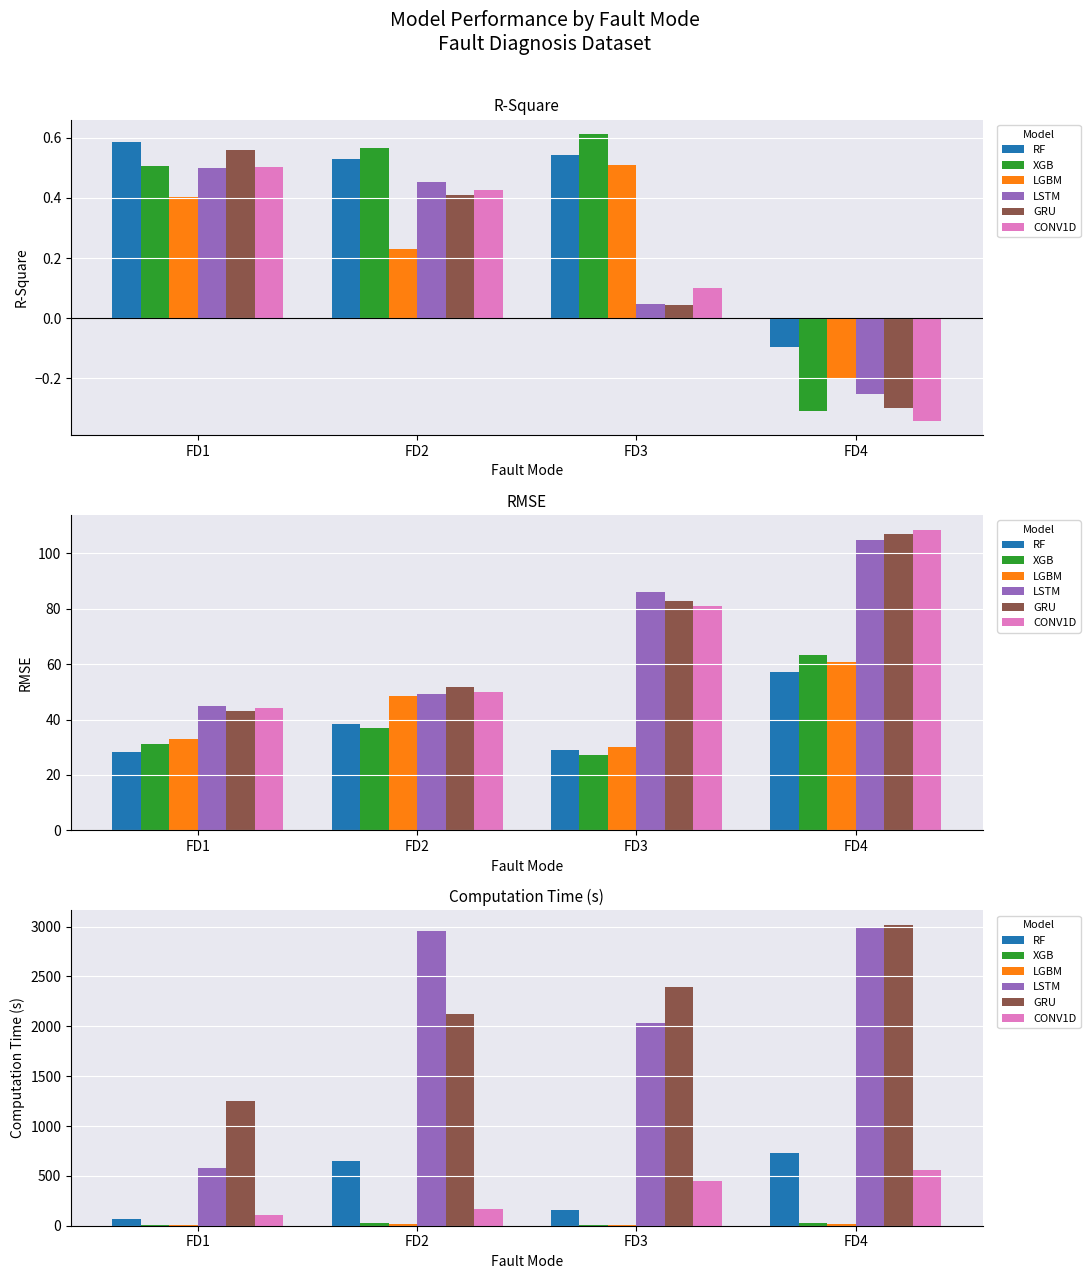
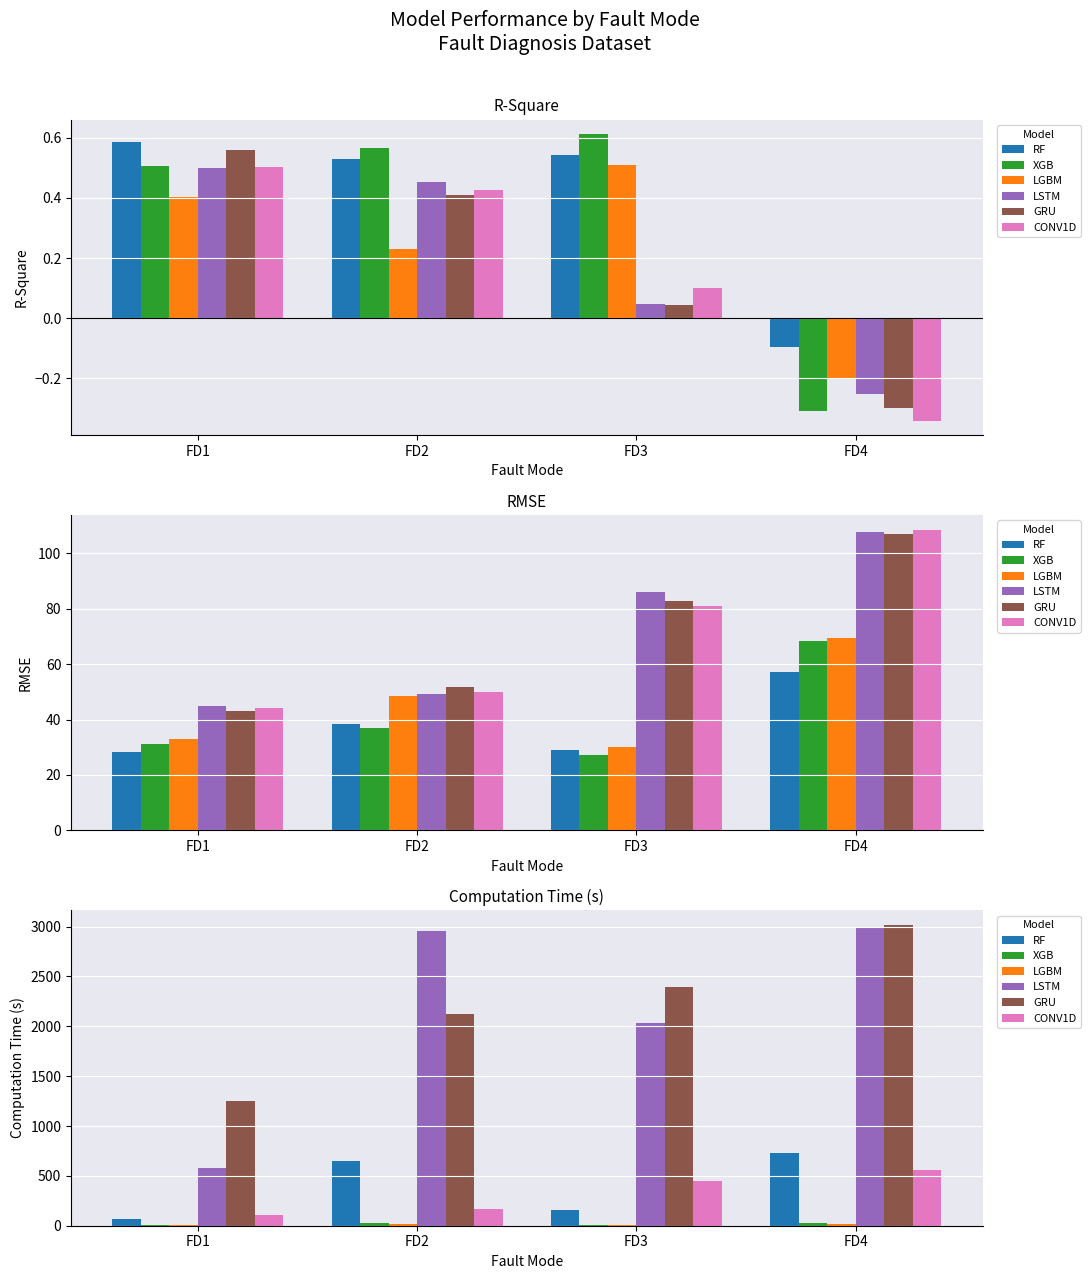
RMSE, XGB, FD4: 63 -> 68
RMSE, LGBM, FD4: 61 -> 69
RMSE, LSTM, FD4: 105 -> 108
